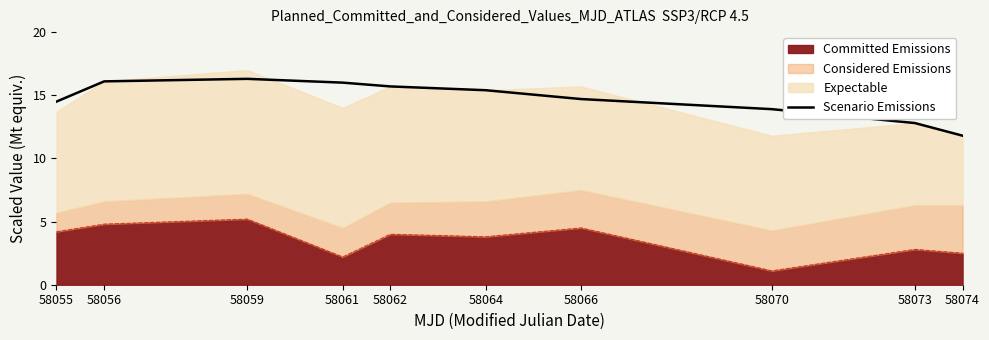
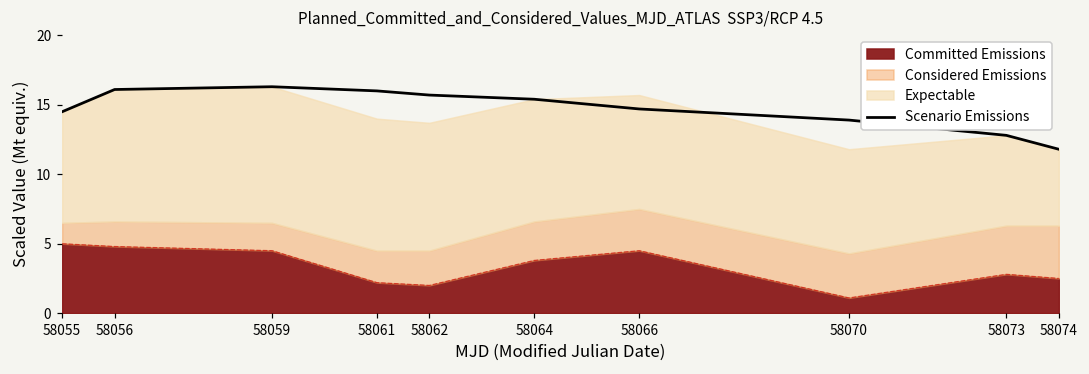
Committed Emissions, 58055: 4.2 -> 5.0
Committed Emissions, 58059: 5.2 -> 4.5
Committed Emissions, 58062: 4 -> 2
